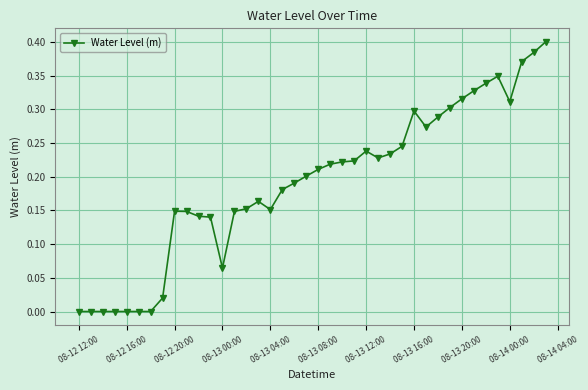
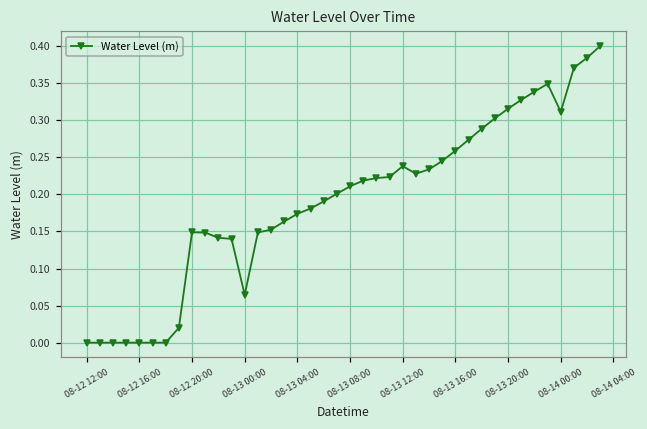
08-13 04:00: 0.15 -> 0.17
08-13 16:00: 0.30 -> 0.26
